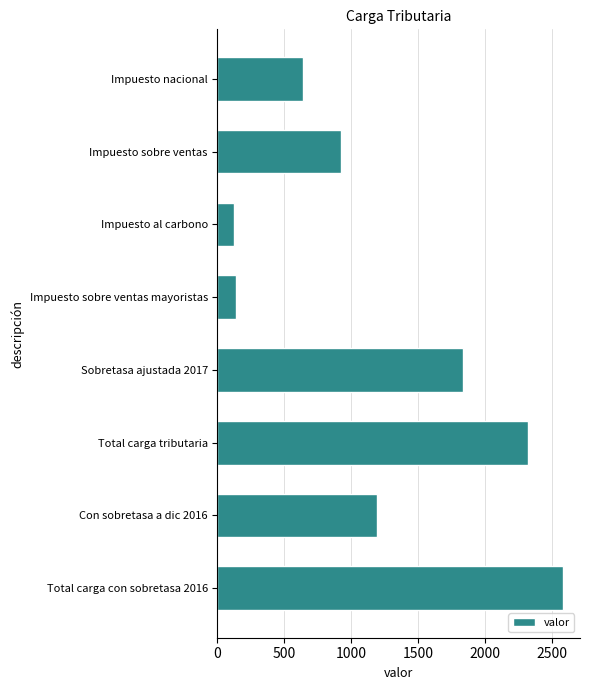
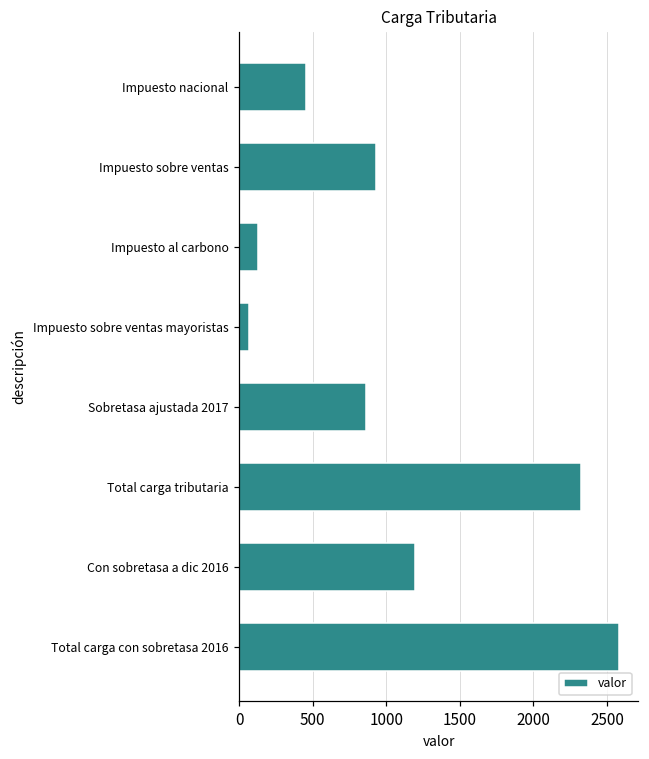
Impuesto nacional: 640 -> 450
Impuesto sobre ventas mayoristas: 140 -> 70
Sobretasa ajustada 2017: 1840 -> 860
